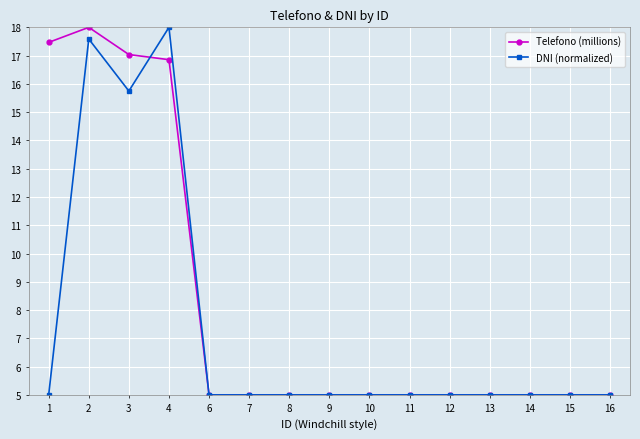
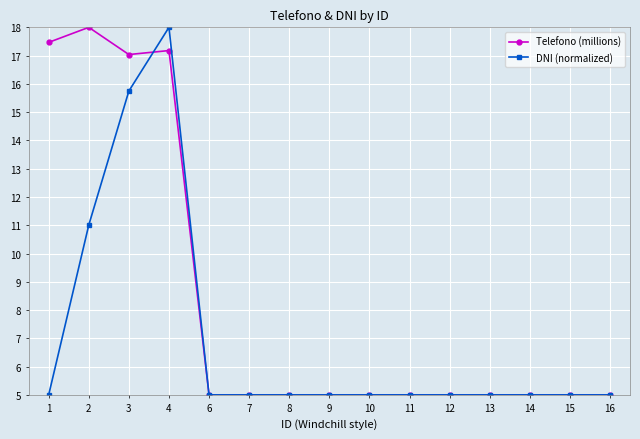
DNI (normalized), 2: 17.6 -> 11.0
Telefono (millions), 4: 16.9 -> 17.2
